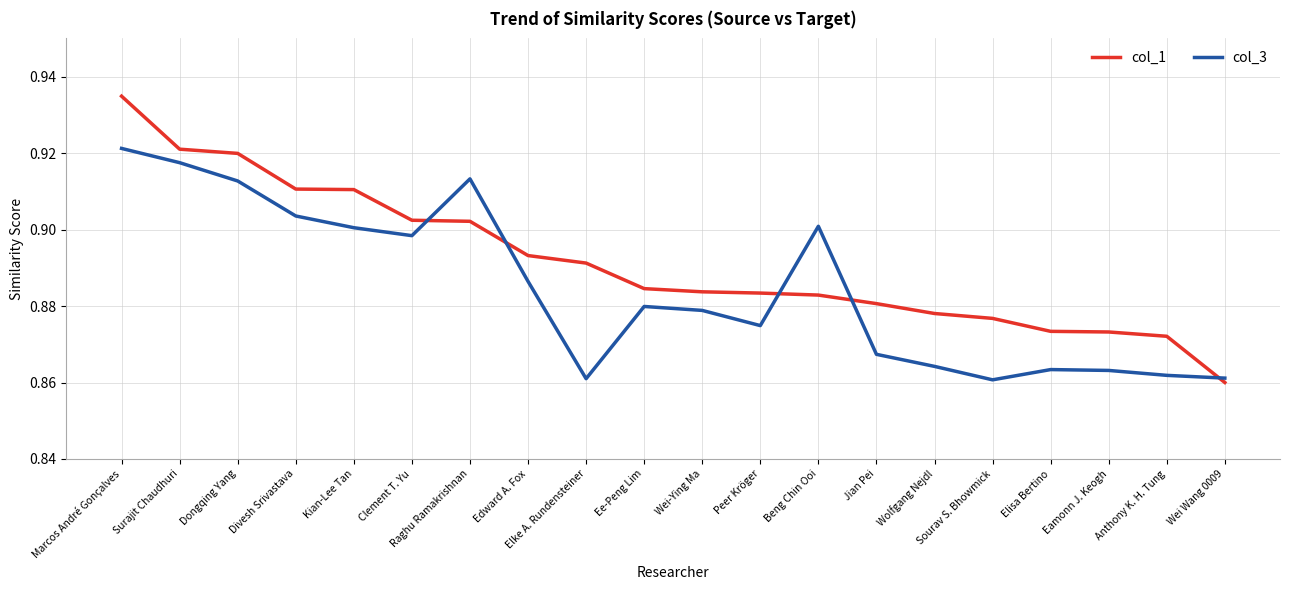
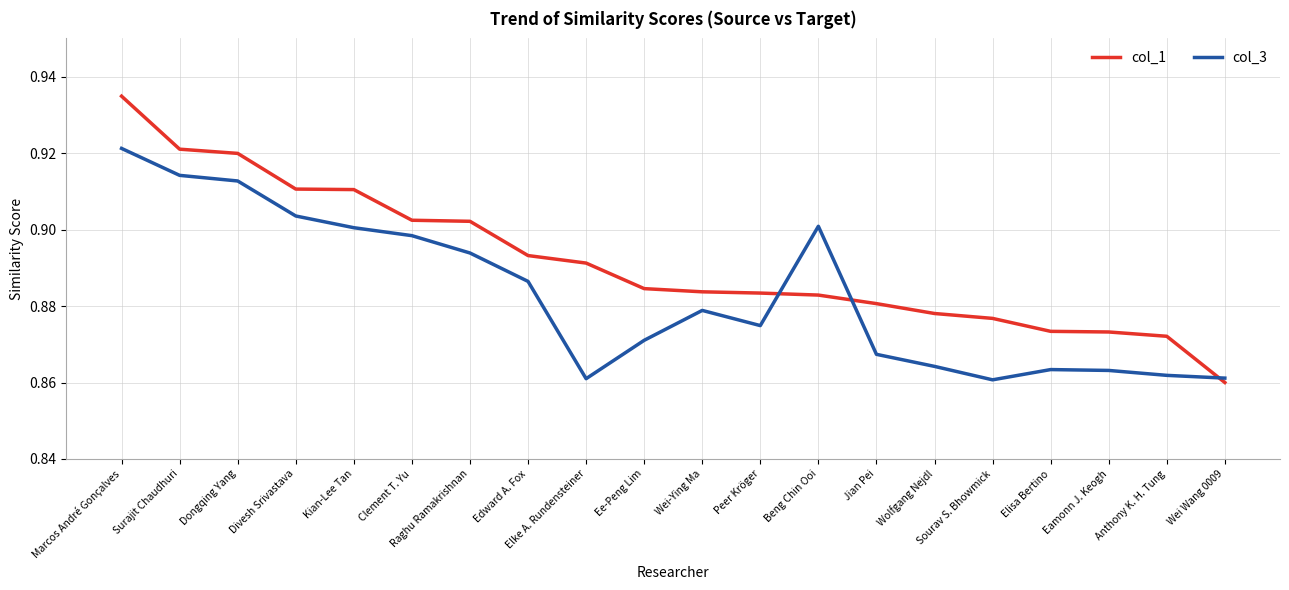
col_3, Surajit Chaudhuri: 0.917 -> 0.914
col_3, Raghu Ramakrishnan: 0.913 -> 0.894
col_3, Ee-Peng Lim: 0.880 -> 0.871
